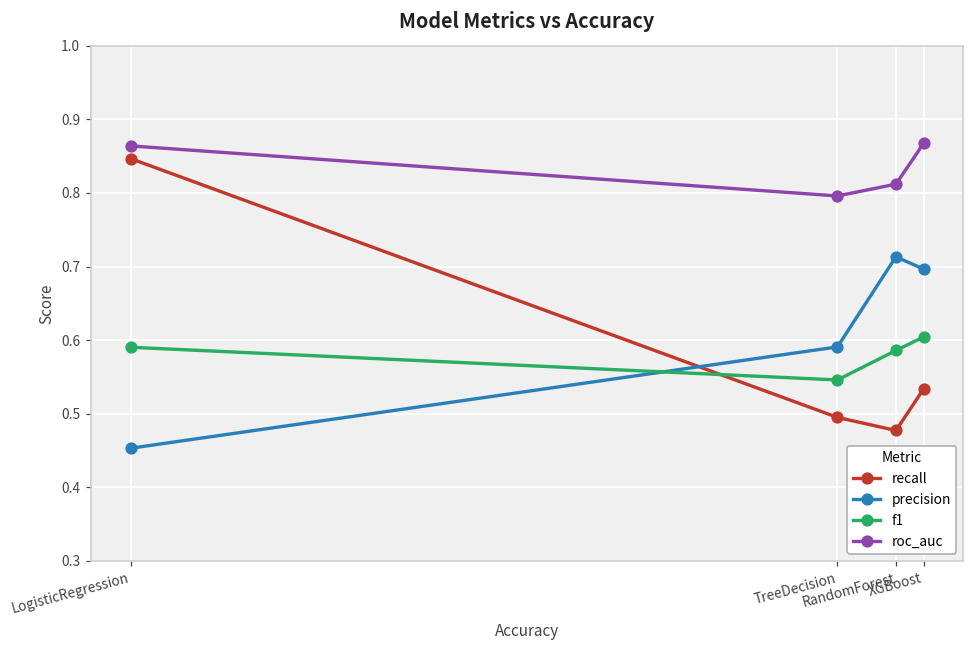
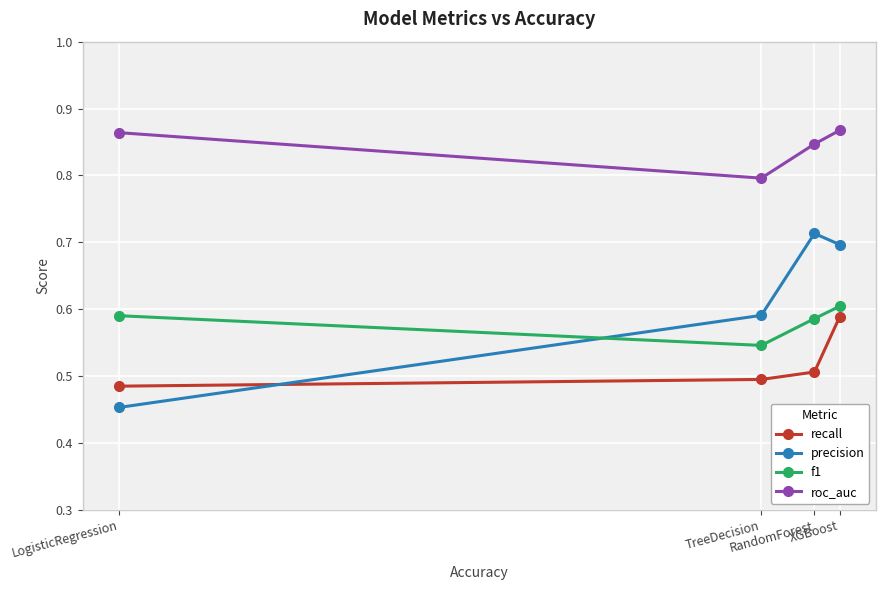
recall, LogisticRegression: 0.85 -> 0.48
recall, RandomForest: 0.48 -> 0.51
roc_auc, RandomForest: 0.81 -> 0.85
recall, XGBoost: 0.53 -> 0.59
